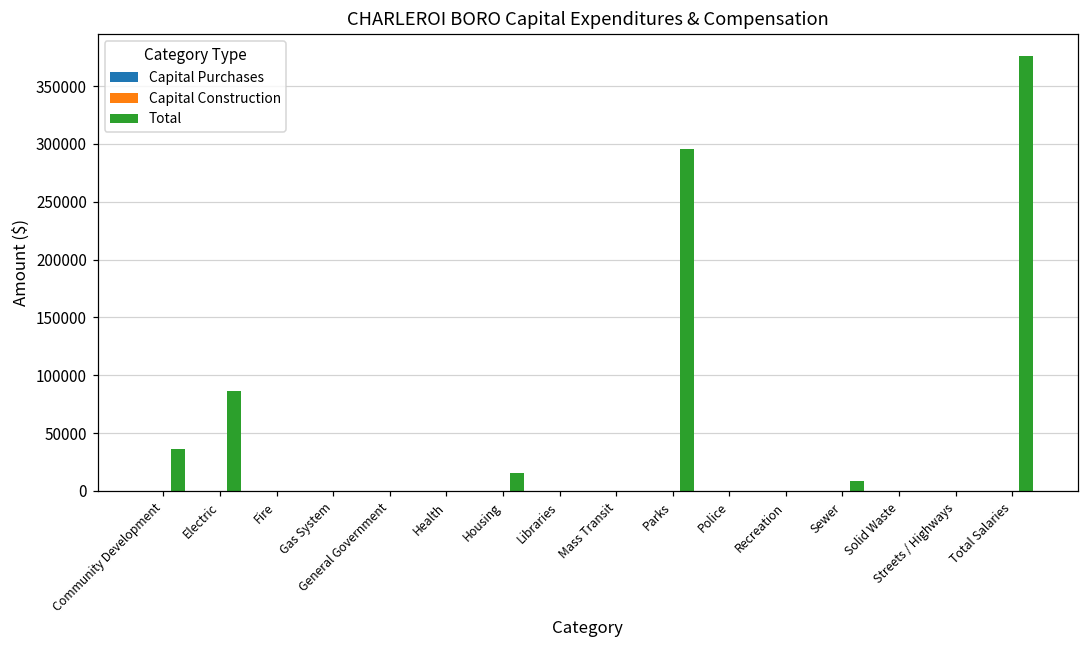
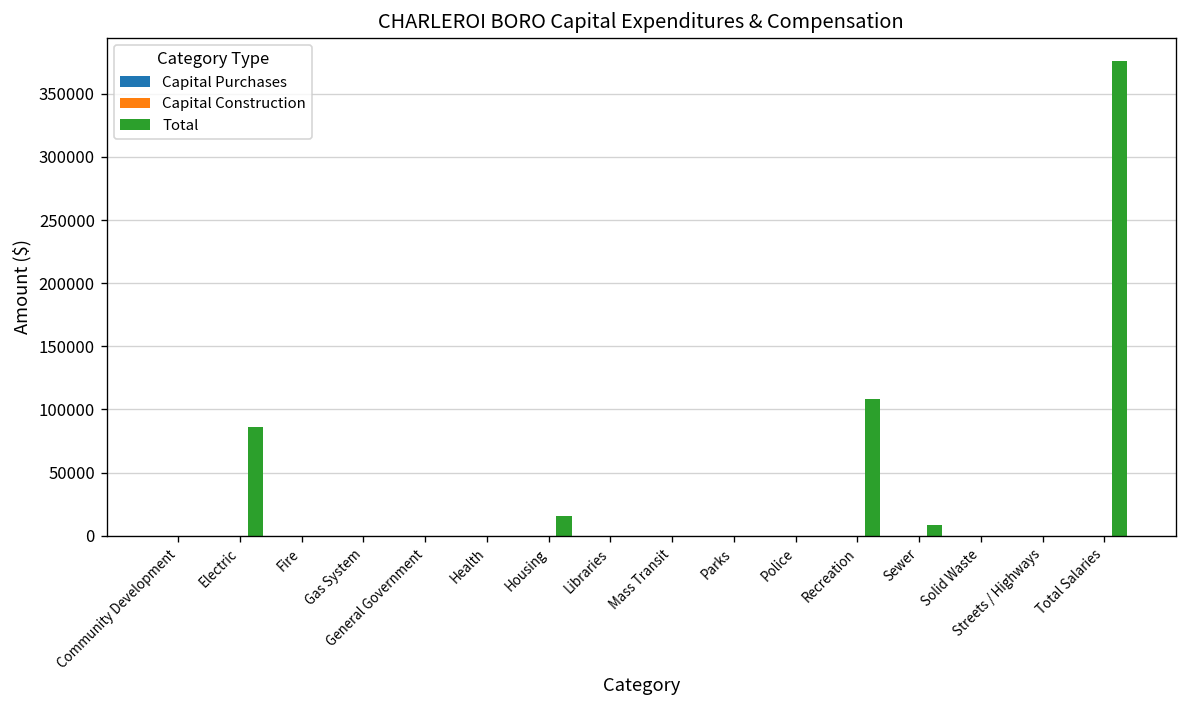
Total, Community Development: 37000 -> 0
Total, Parks: 296000 -> 0
Total, Recreation: 0 -> 108000
